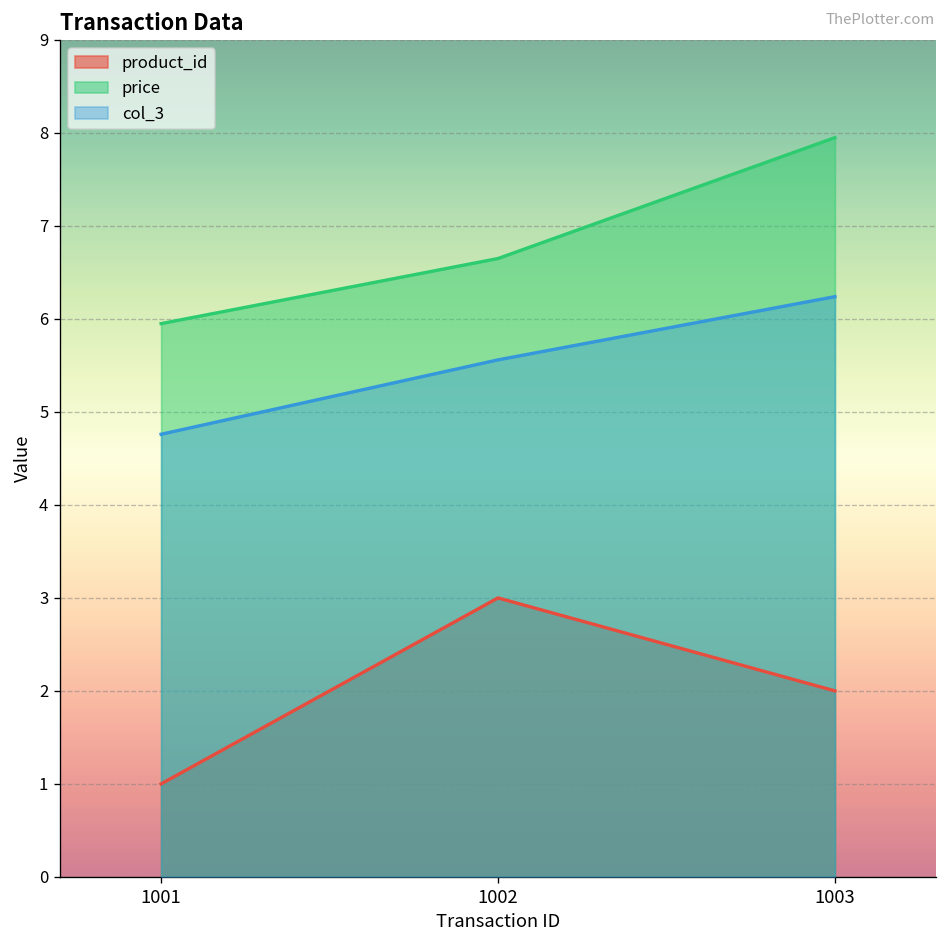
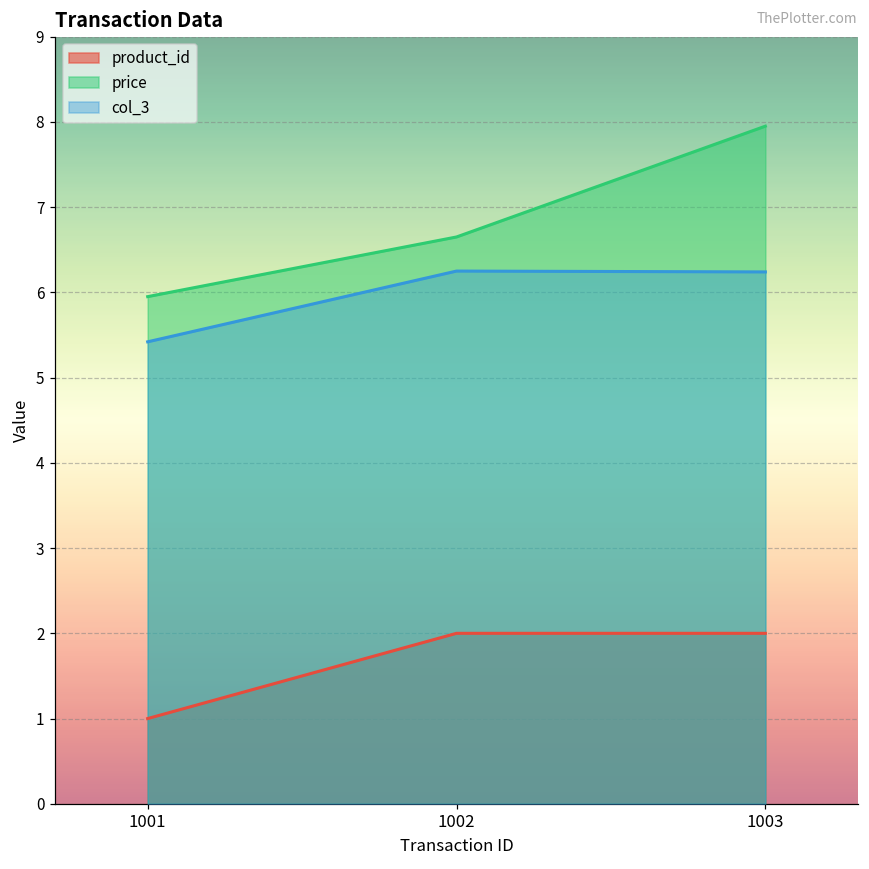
col_3, 1001: 4.8 -> 5.4
product_id, 1002: 3 -> 2
col_3, 1002: 5.6 -> 6.3
